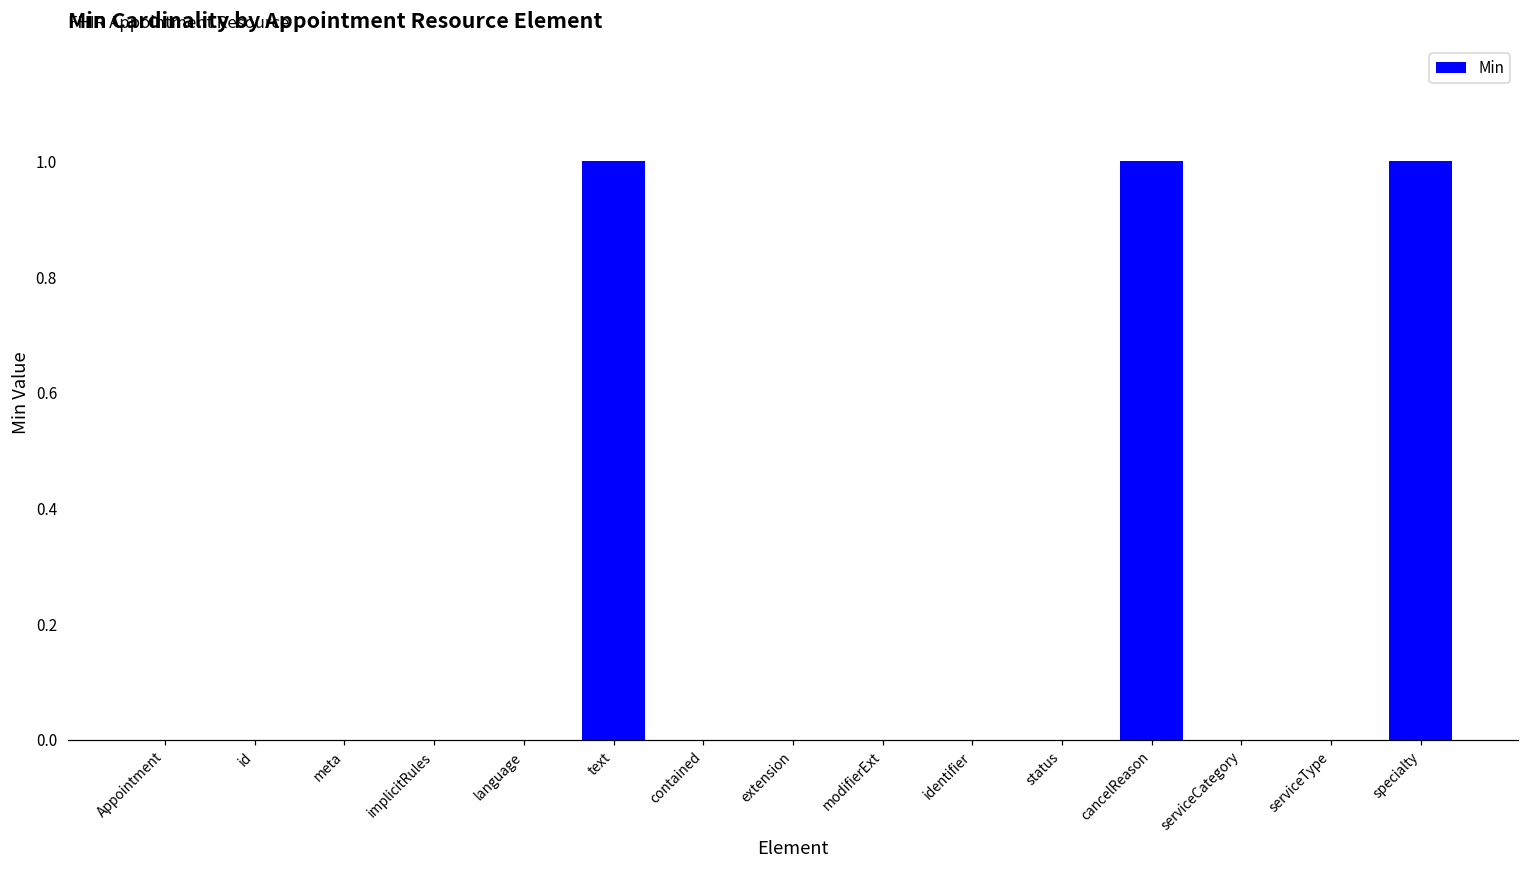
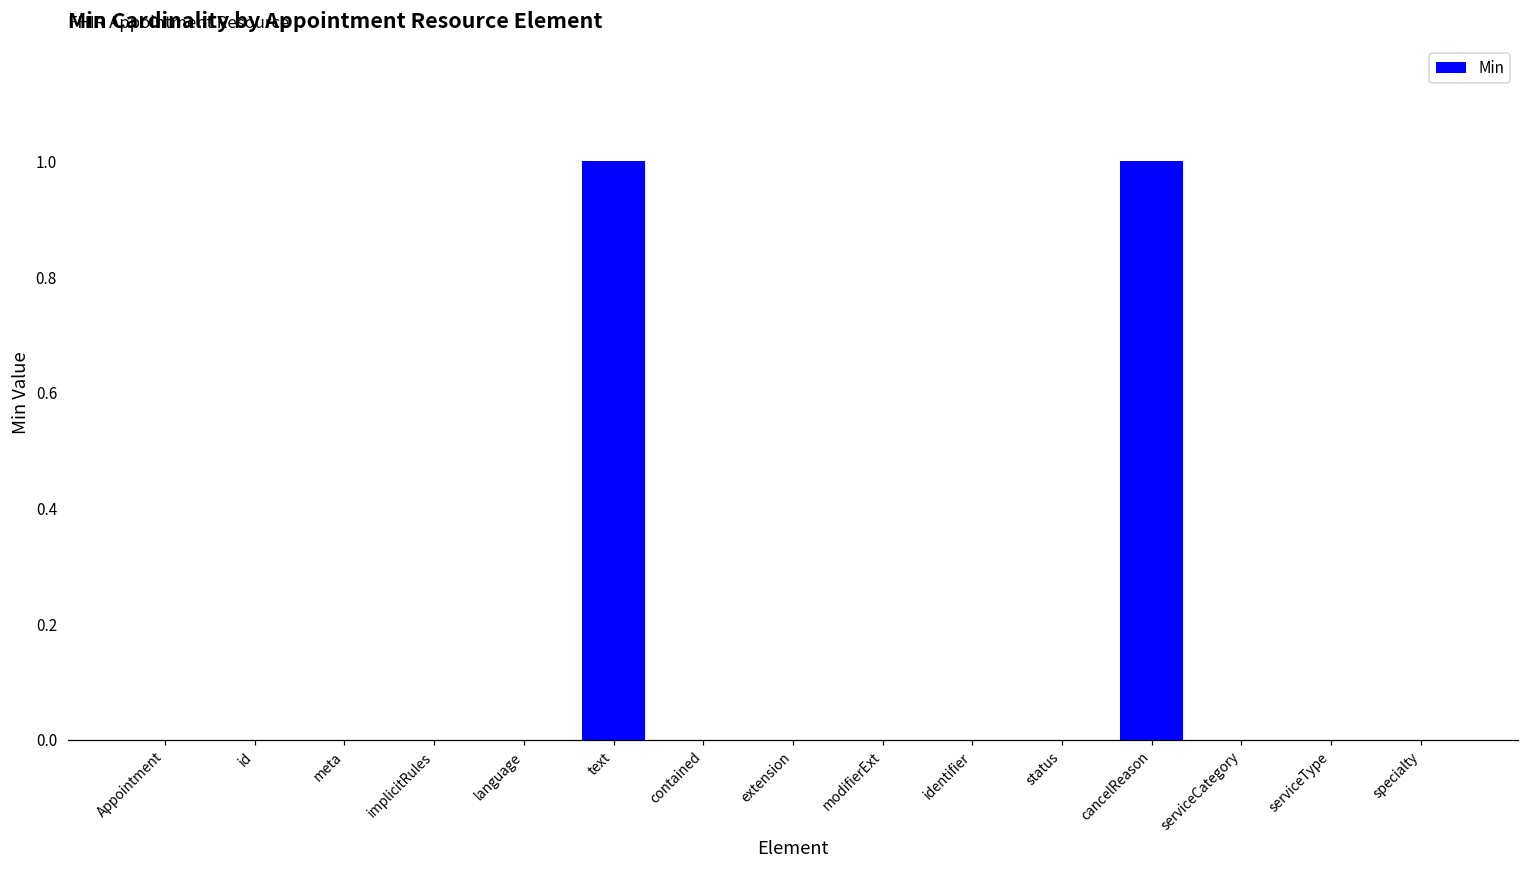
specialty: 1 -> 0
